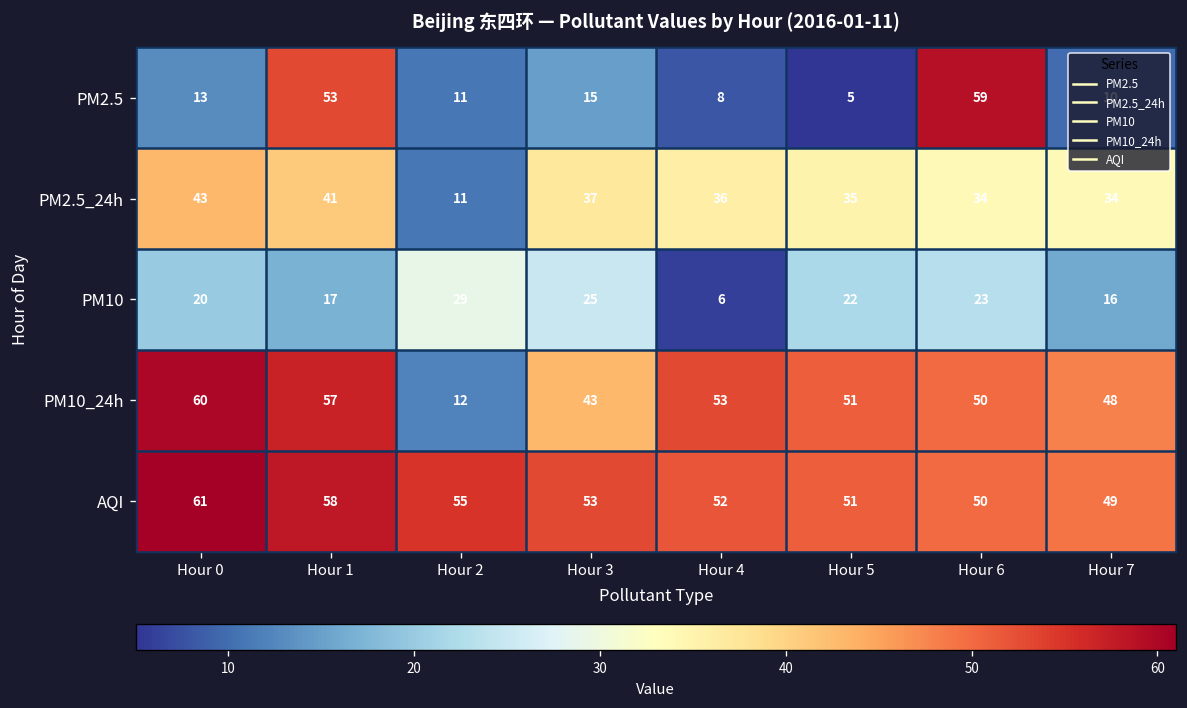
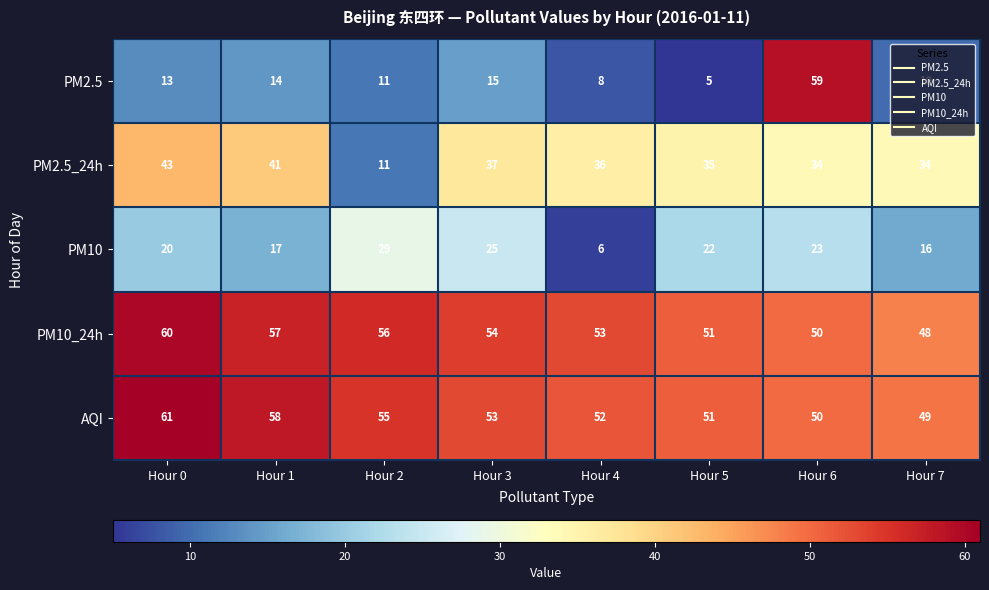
PM2.5, Hour 1: 53 -> 14
PM10_24h, Hour 2: 12 -> 56
PM10_24h, Hour 3: 43 -> 54
